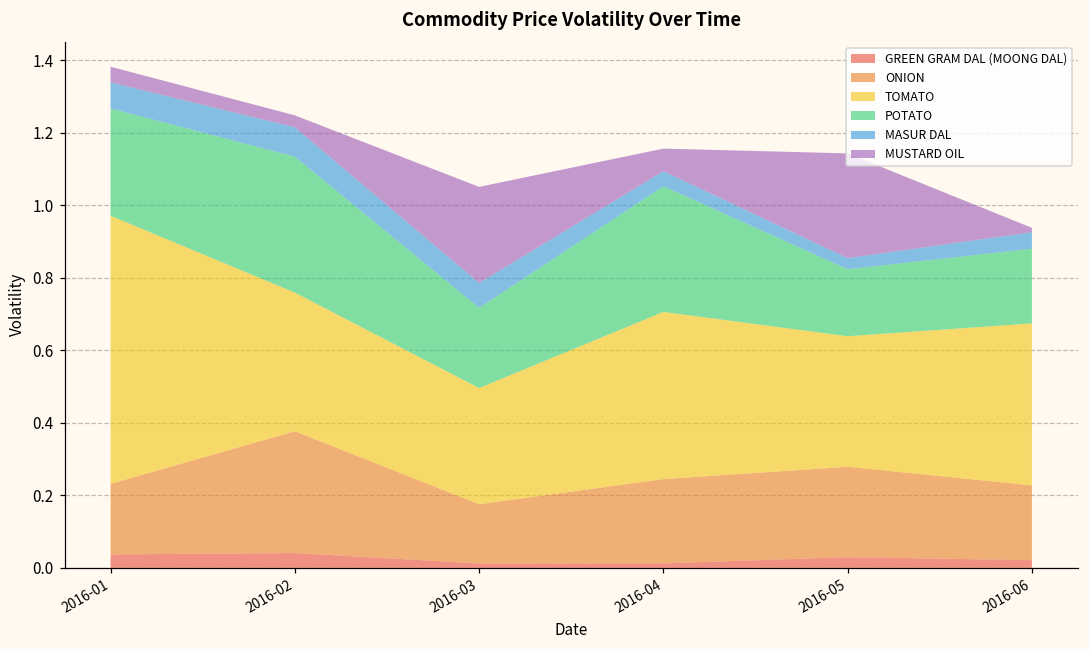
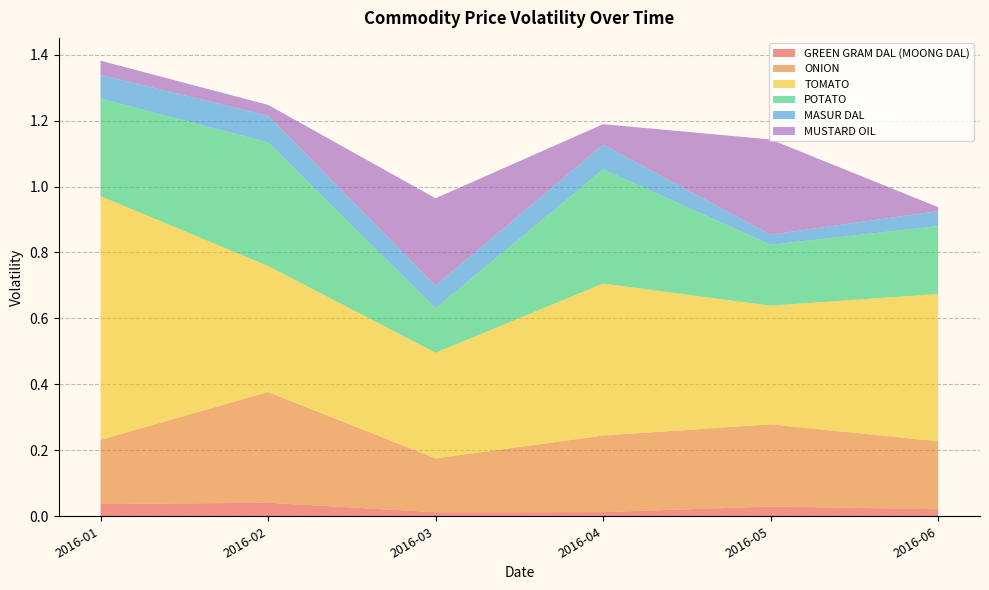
POTATO, 2016-03: 0.22 -> 0.14
MASUR DAL, 2016-04: 0.04 -> 0.07
